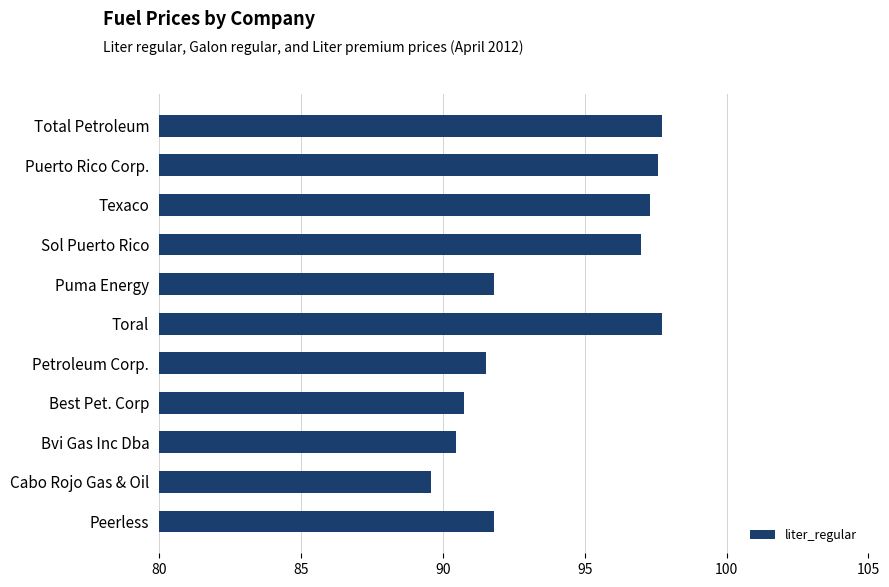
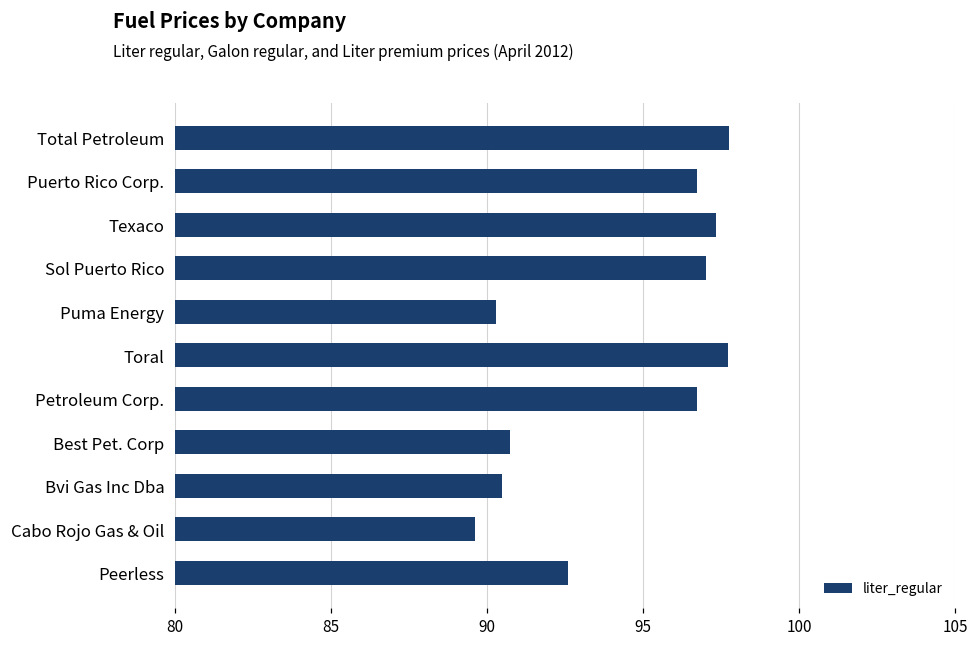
Puerto Rico Corp.: 97.6 -> 96.7
Puma Energy: 91.8 -> 90.3
Petroleum Corp.: 91.5 -> 96.7
Peerless: 91.8 -> 92.6
